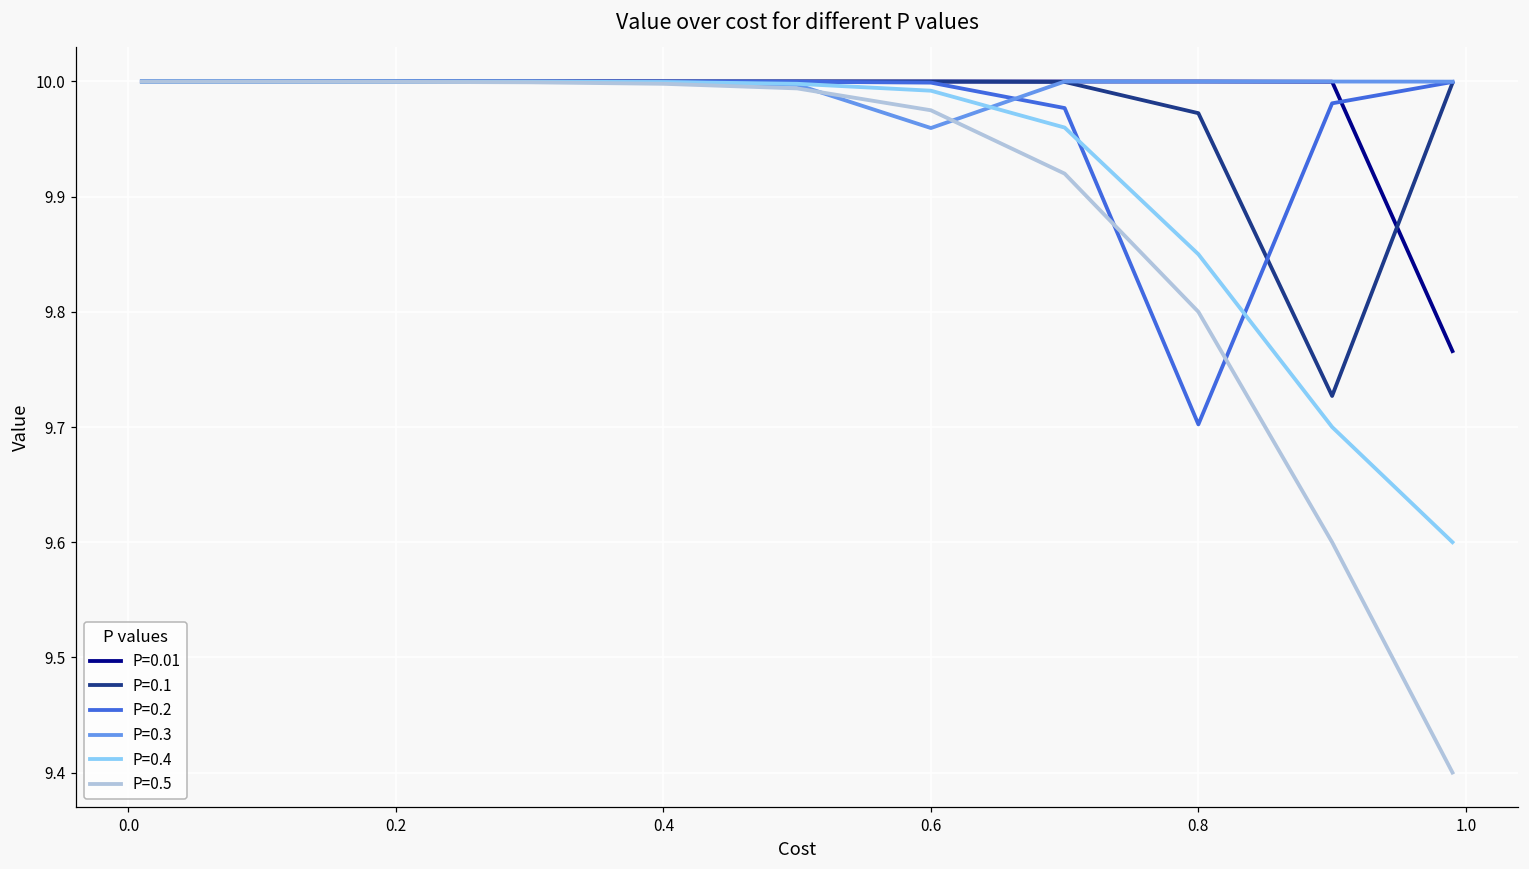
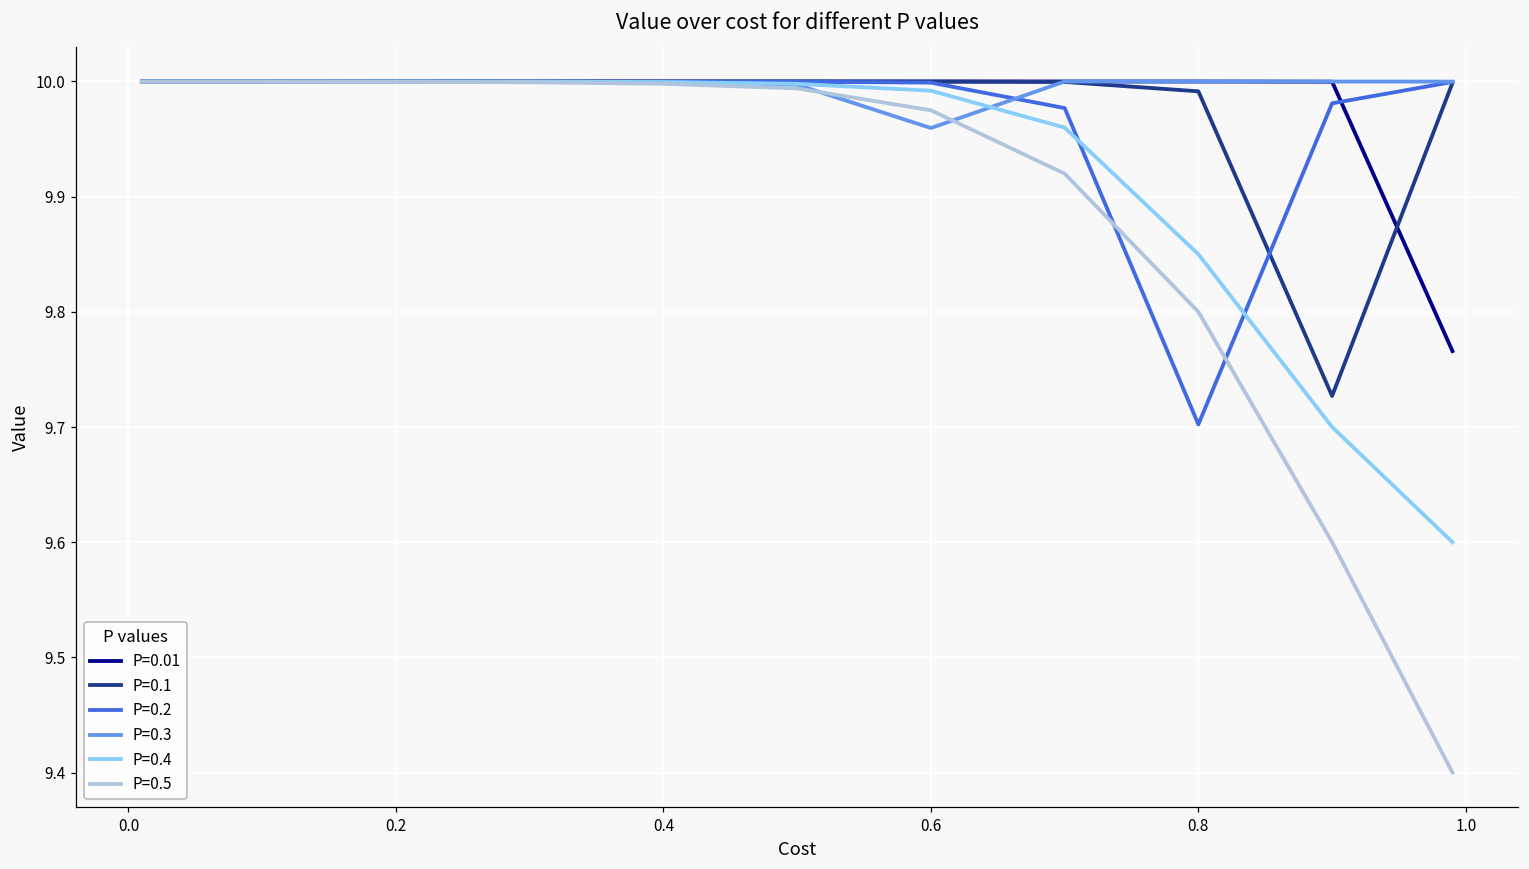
P=0.1, 0.8: 9.972 -> 9.991
